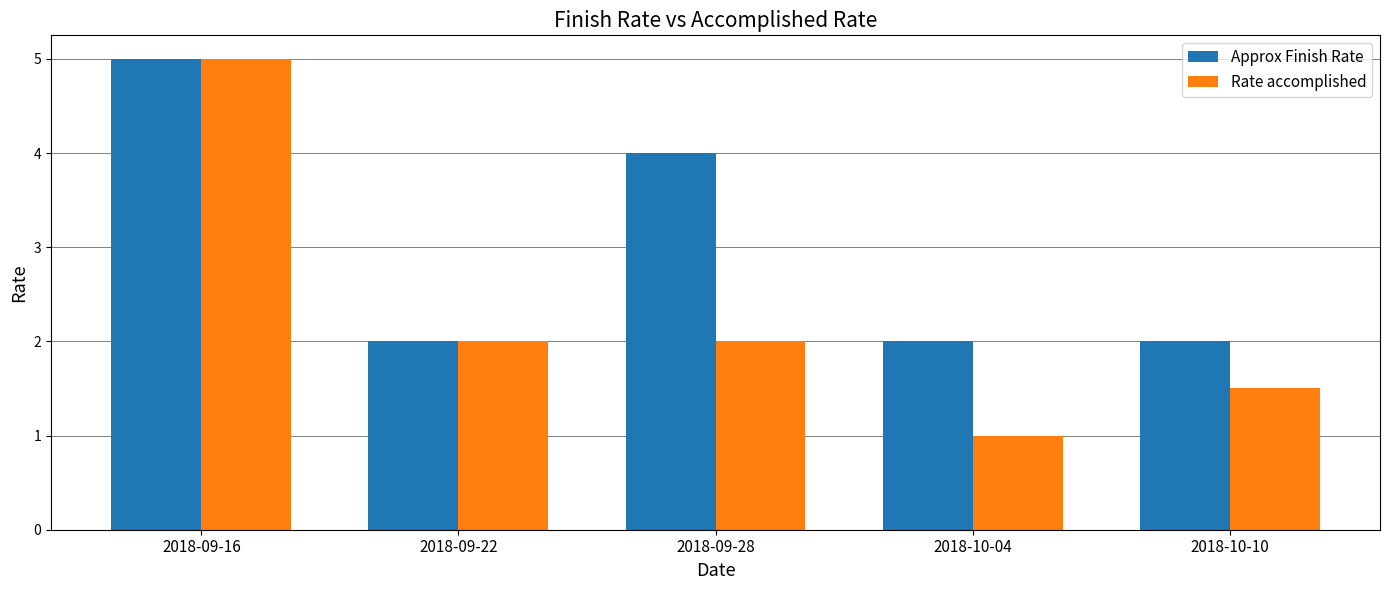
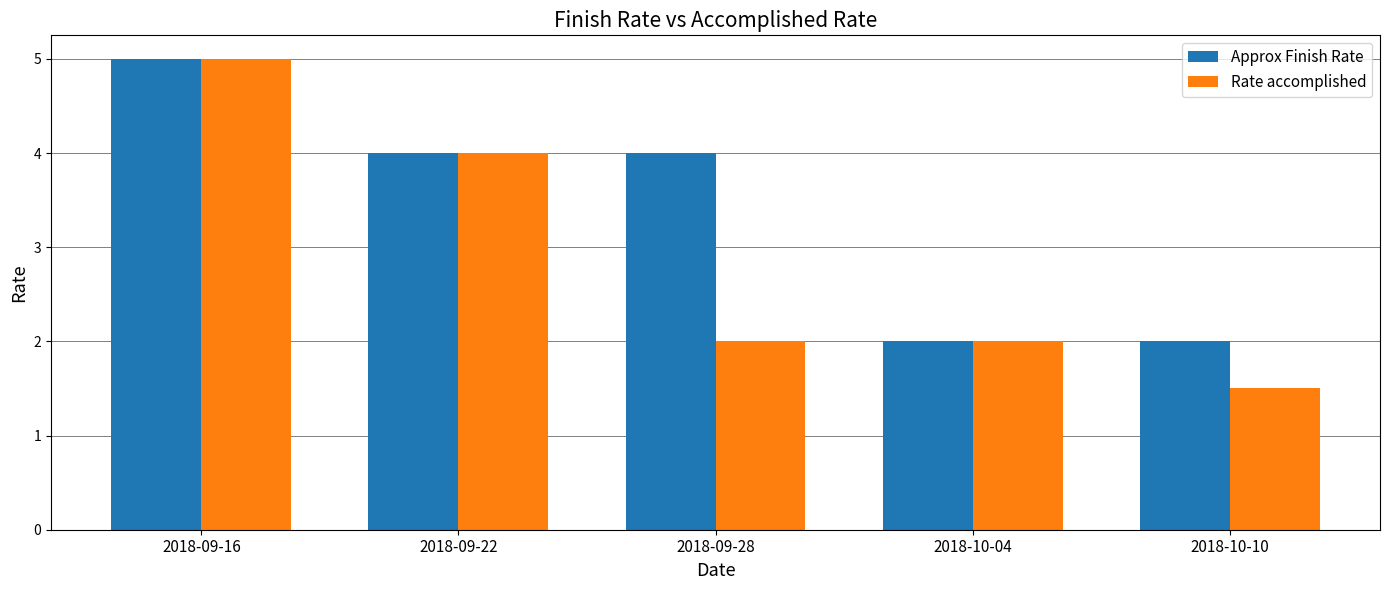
Approx Finish Rate, 2018-09-22: 2 -> 4
Rate accomplished, 2018-09-22: 2 -> 4
Rate accomplished, 2018-10-04: 1 -> 2
